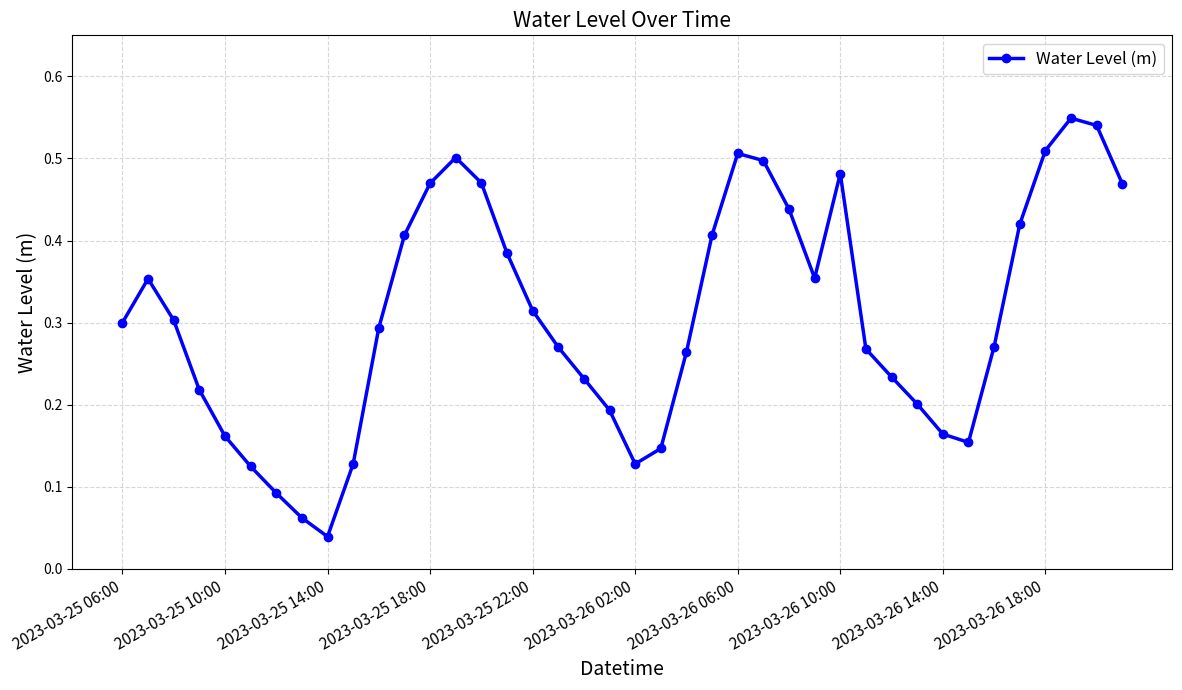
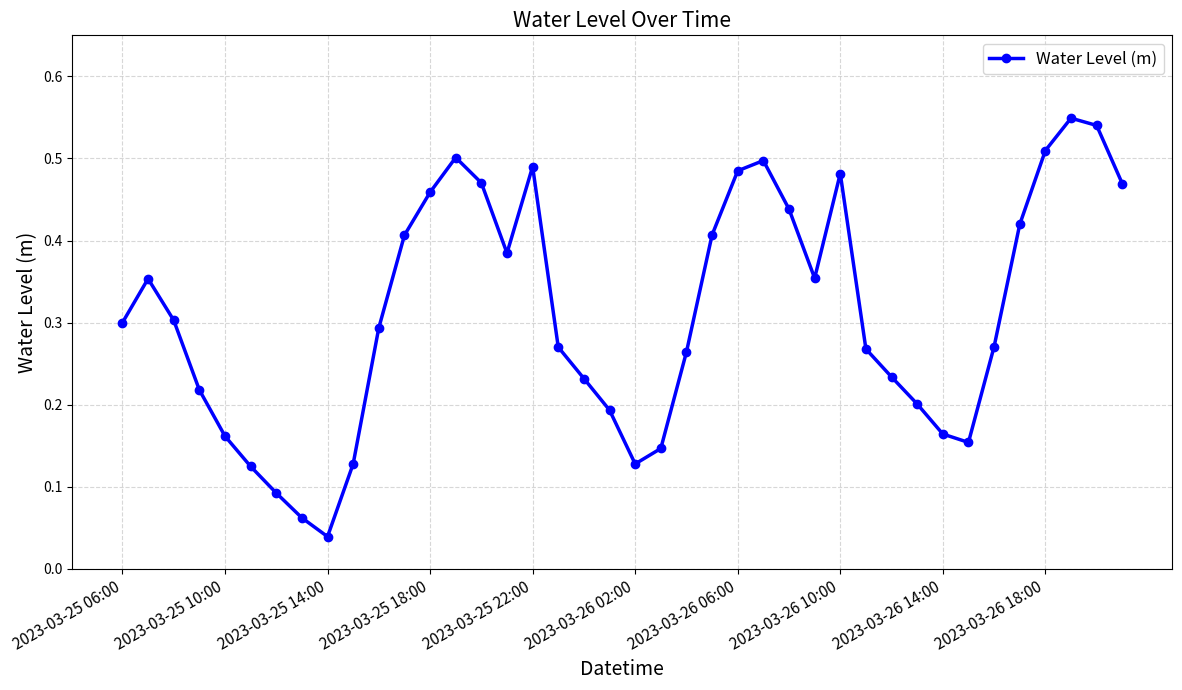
2023-03-25 18:00: 0.47 -> 0.46
2023-03-25 22:00: 0.31 -> 0.49
2023-03-26 06:00: 0.51 -> 0.48
